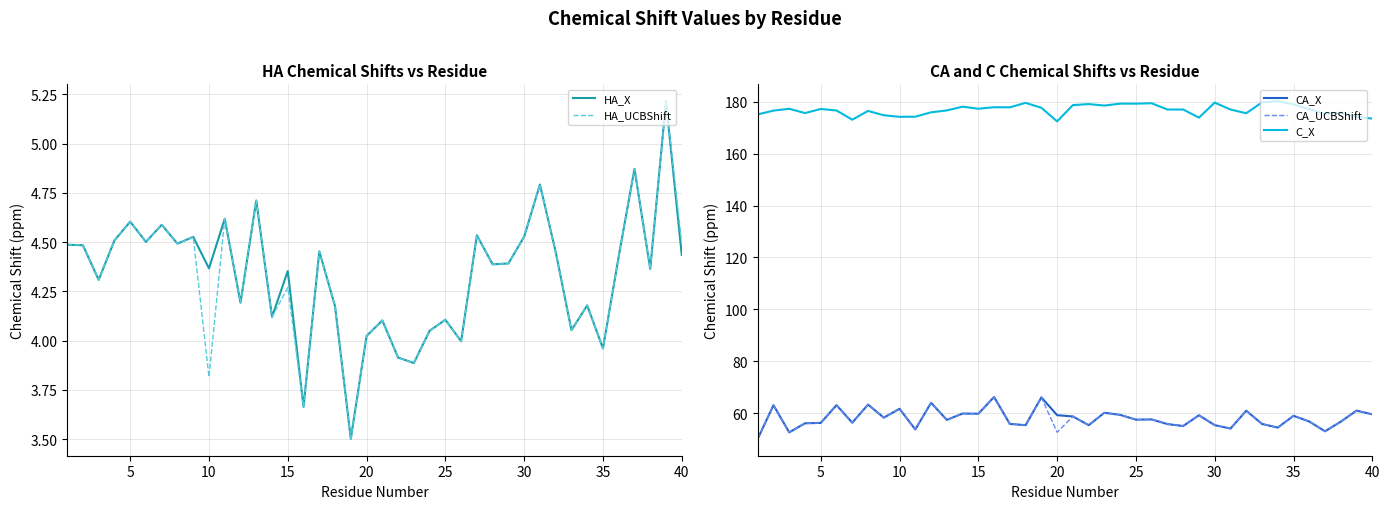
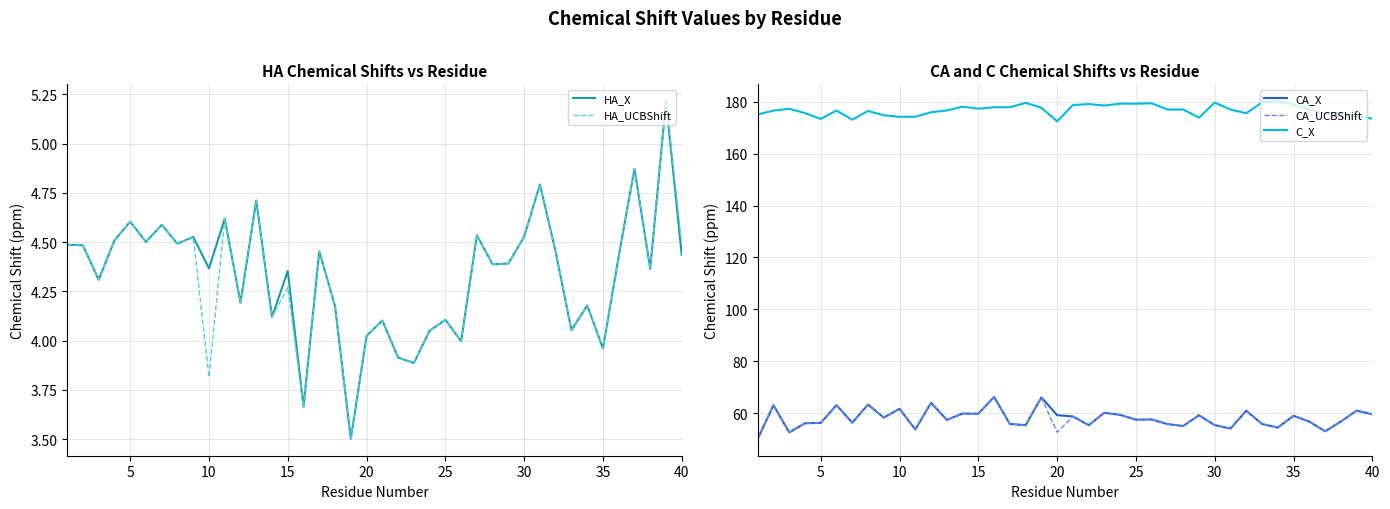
CA and C Chemical Shifts vs Residue, C_X, 5: 177 -> 173
